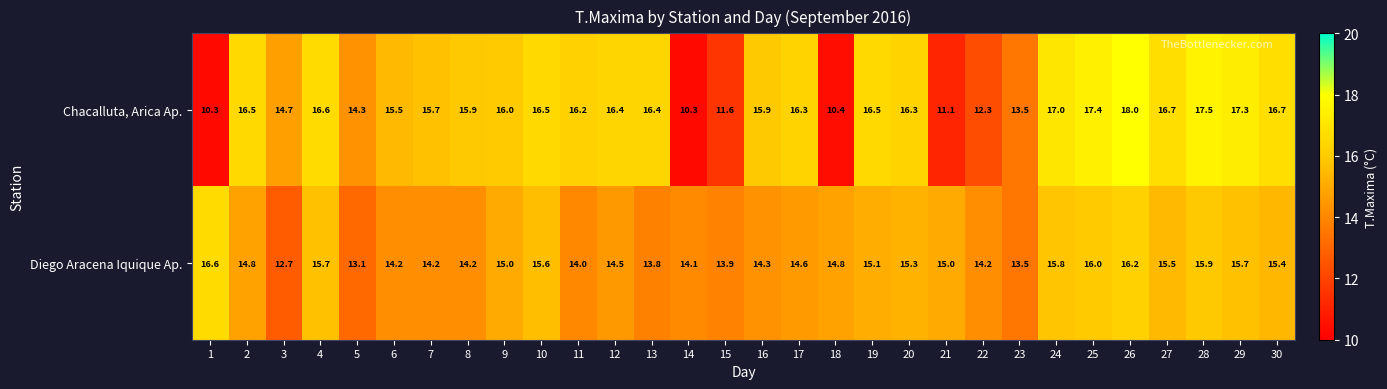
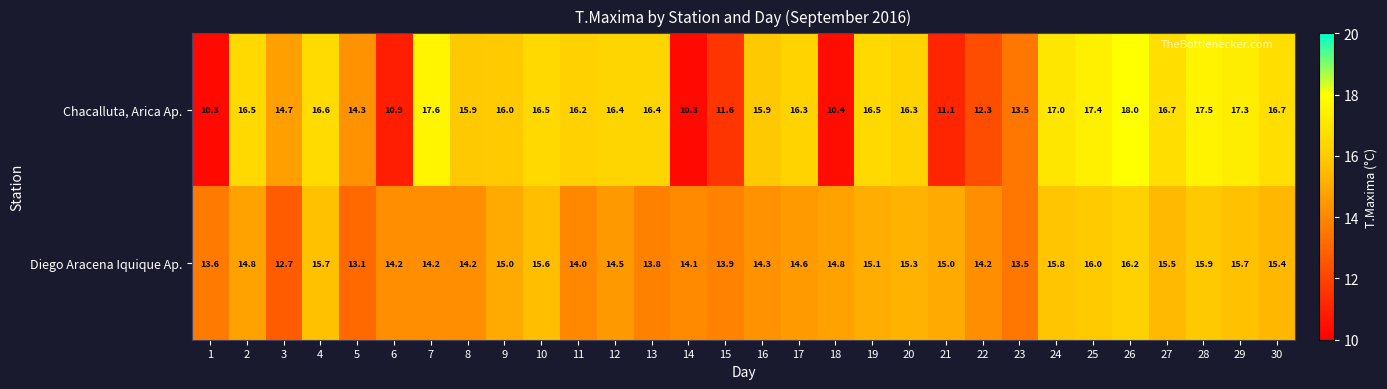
Chacalluta, Arica Ap., 6: 15.5 -> 10.9
Chacalluta, Arica Ap., 7: 15.7 -> 17.6
Diego Aracena Iquique Ap., 1: 16.6 -> 13.6
